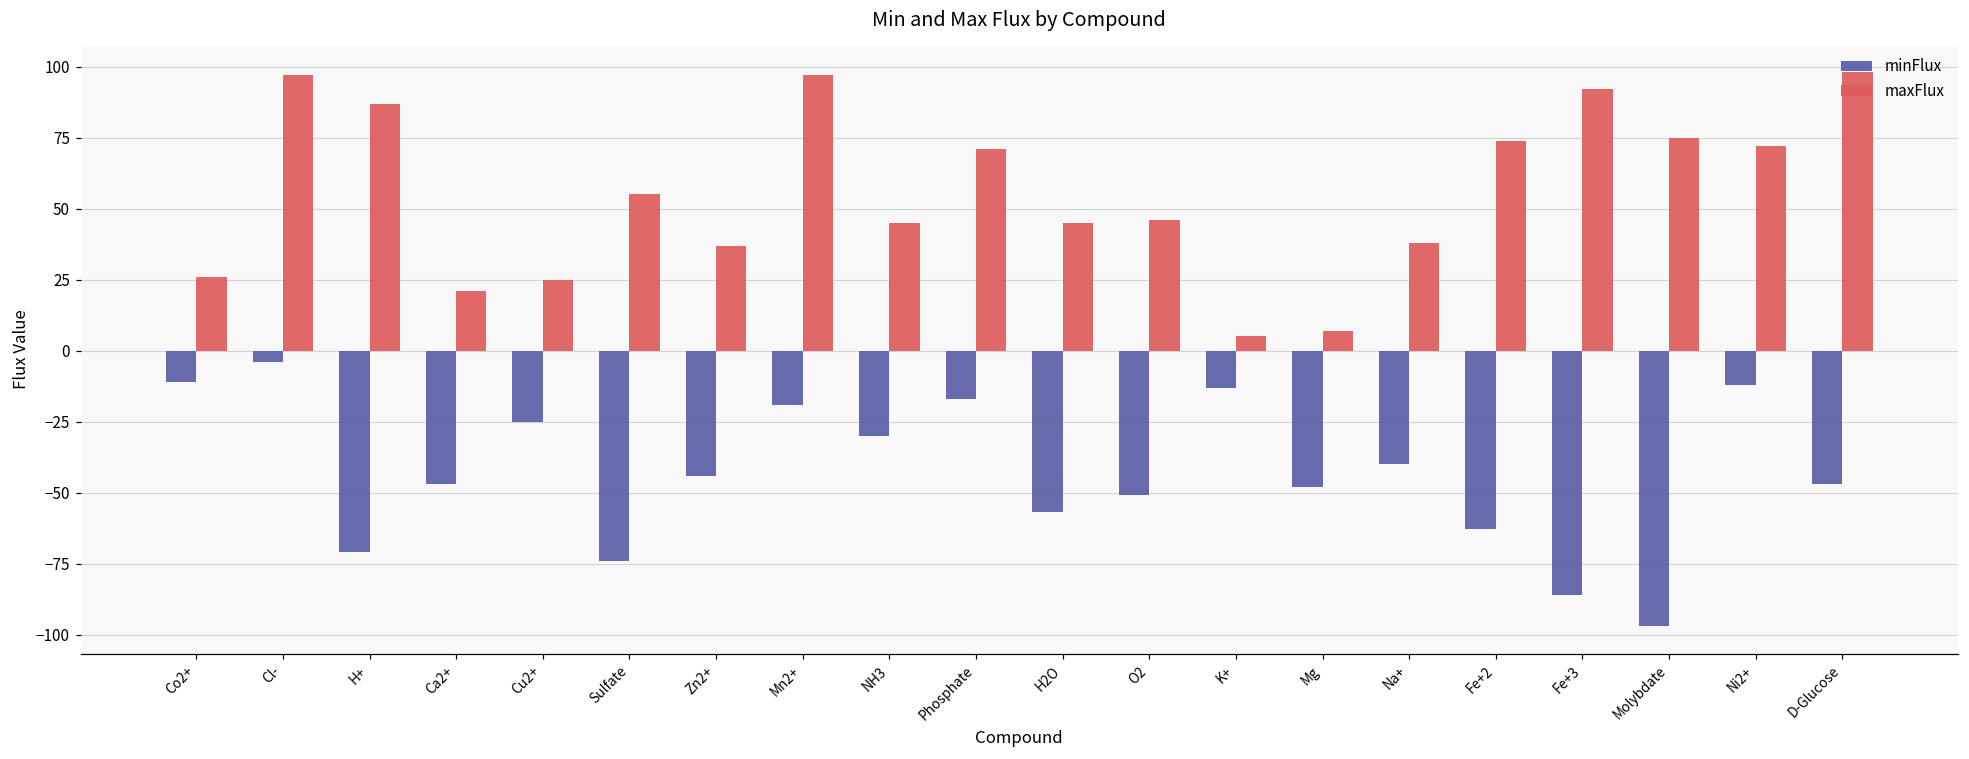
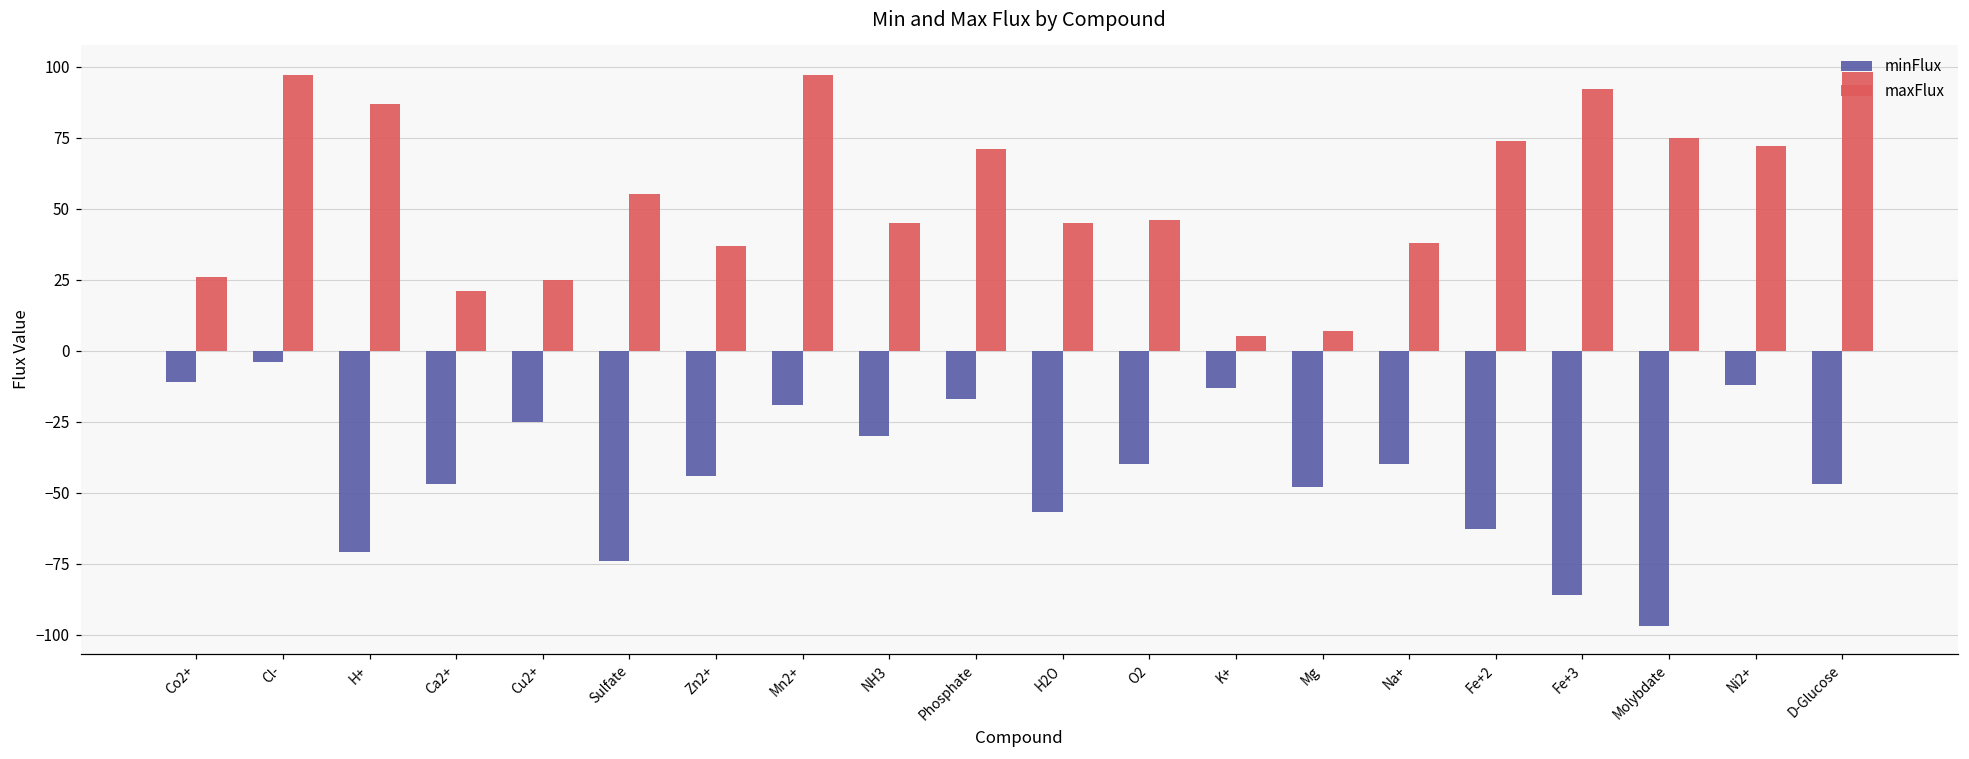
minFlux, O2: -51 -> -40
